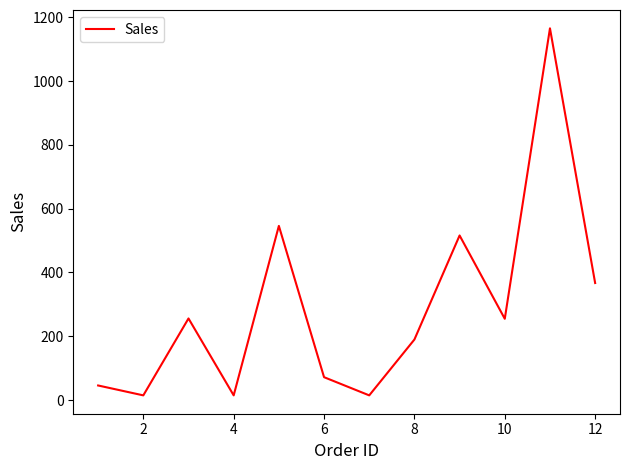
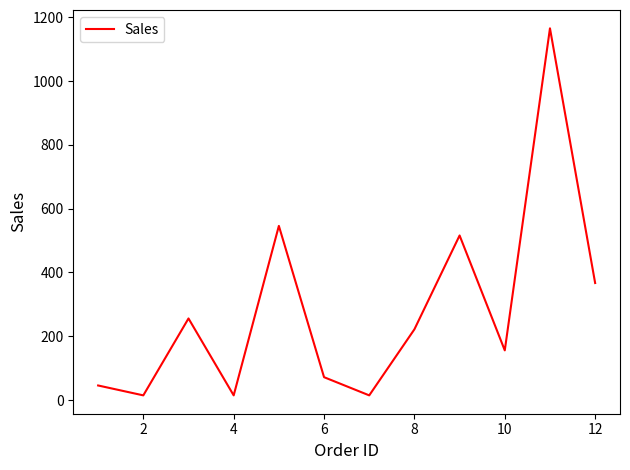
8: 190 -> 220
10: 260 -> 160
